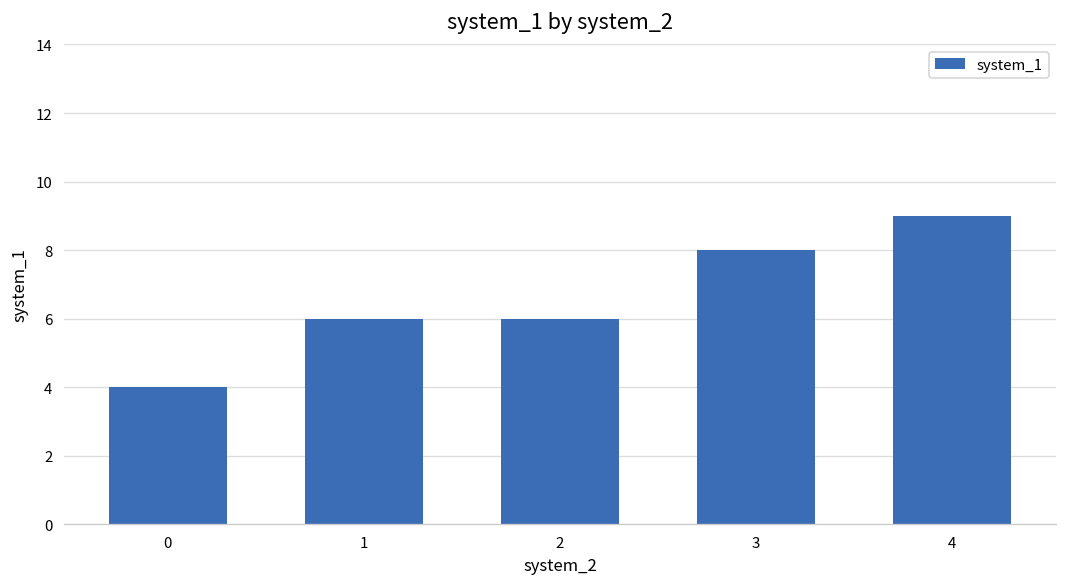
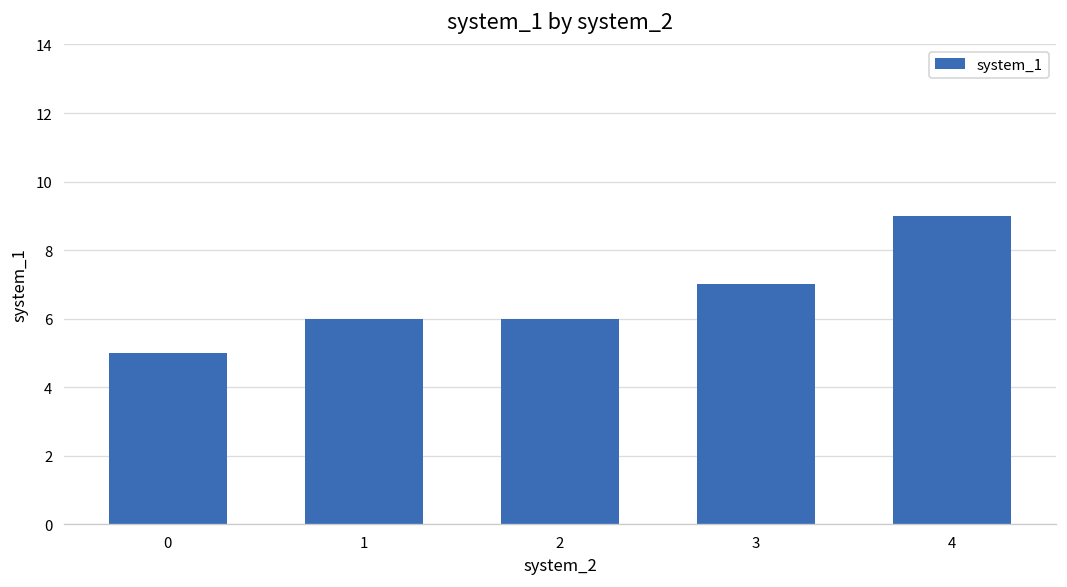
0: 4 -> 5
3: 8 -> 7
